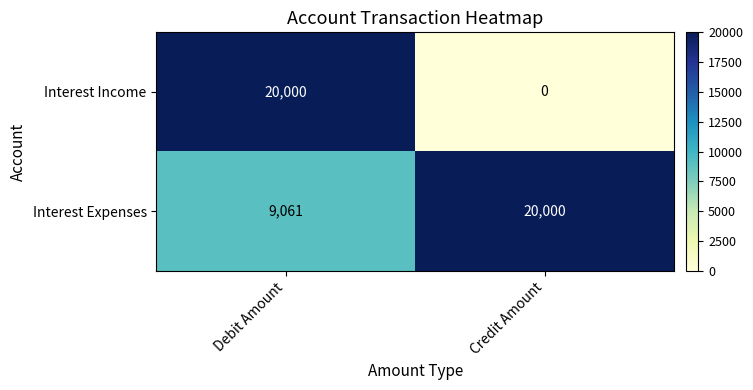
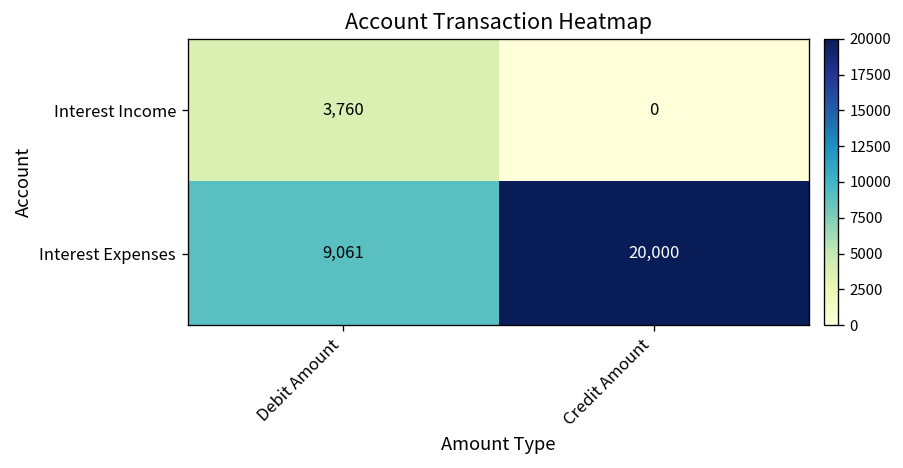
Interest Income, Debit Amount: 20,000 -> 3,760
